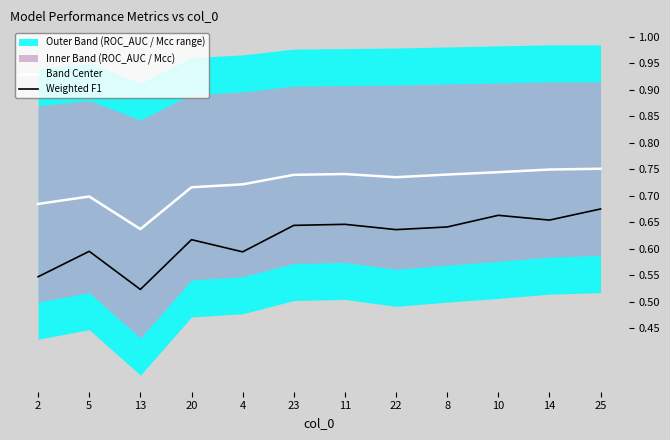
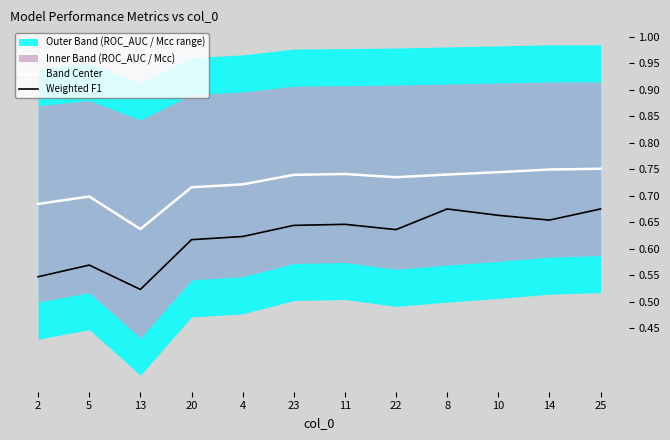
Weighted F1, 5: 0.60 -> 0.57
Weighted F1, 4: 0.59 -> 0.62
Weighted F1, 8: 0.64 -> 0.68
